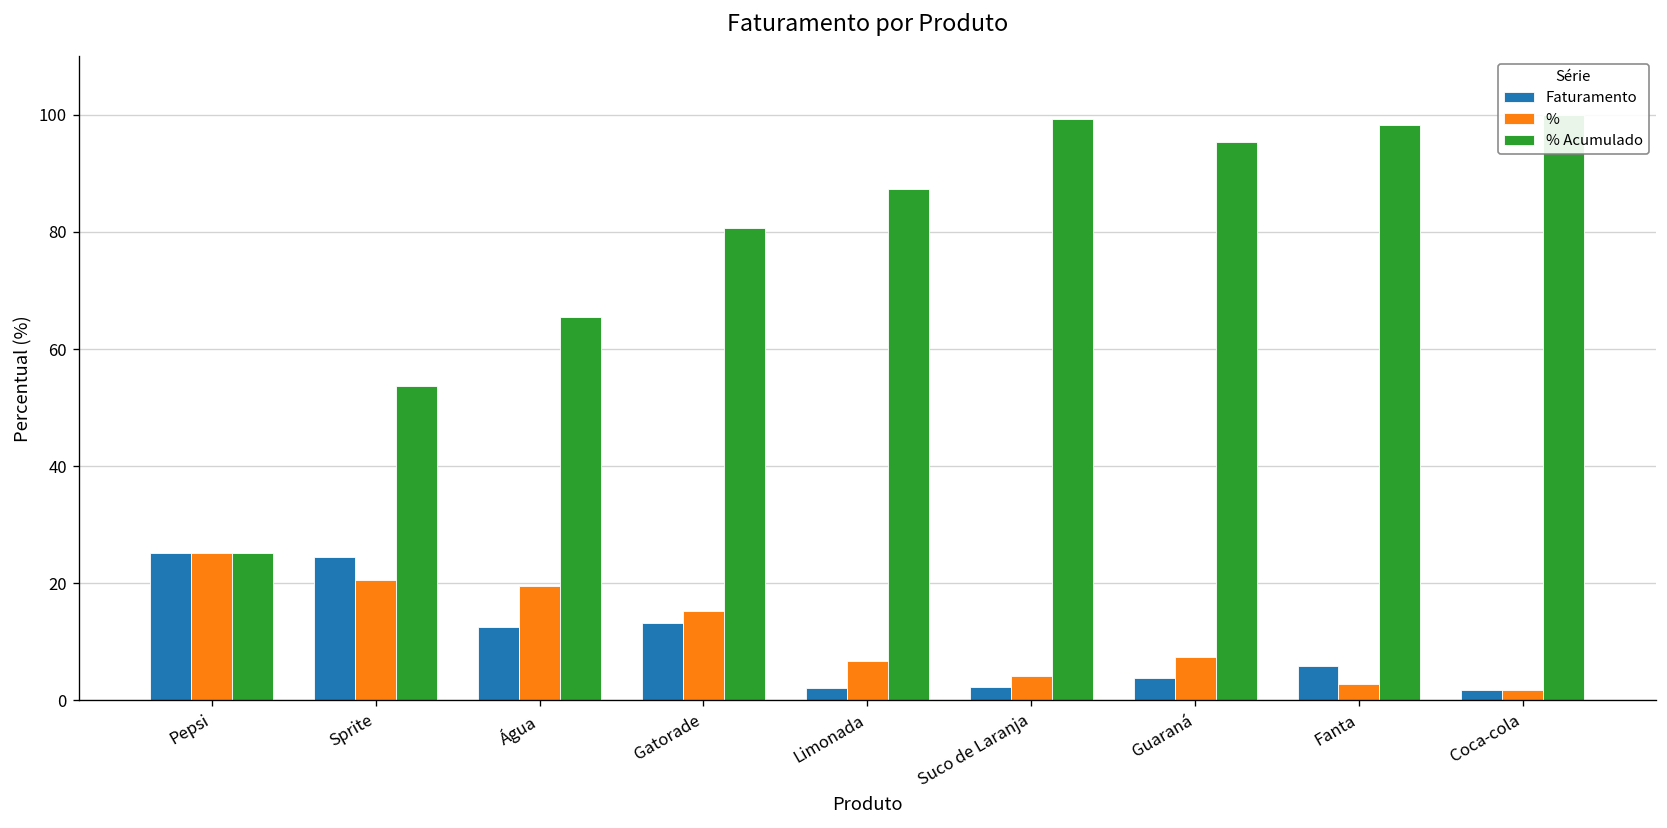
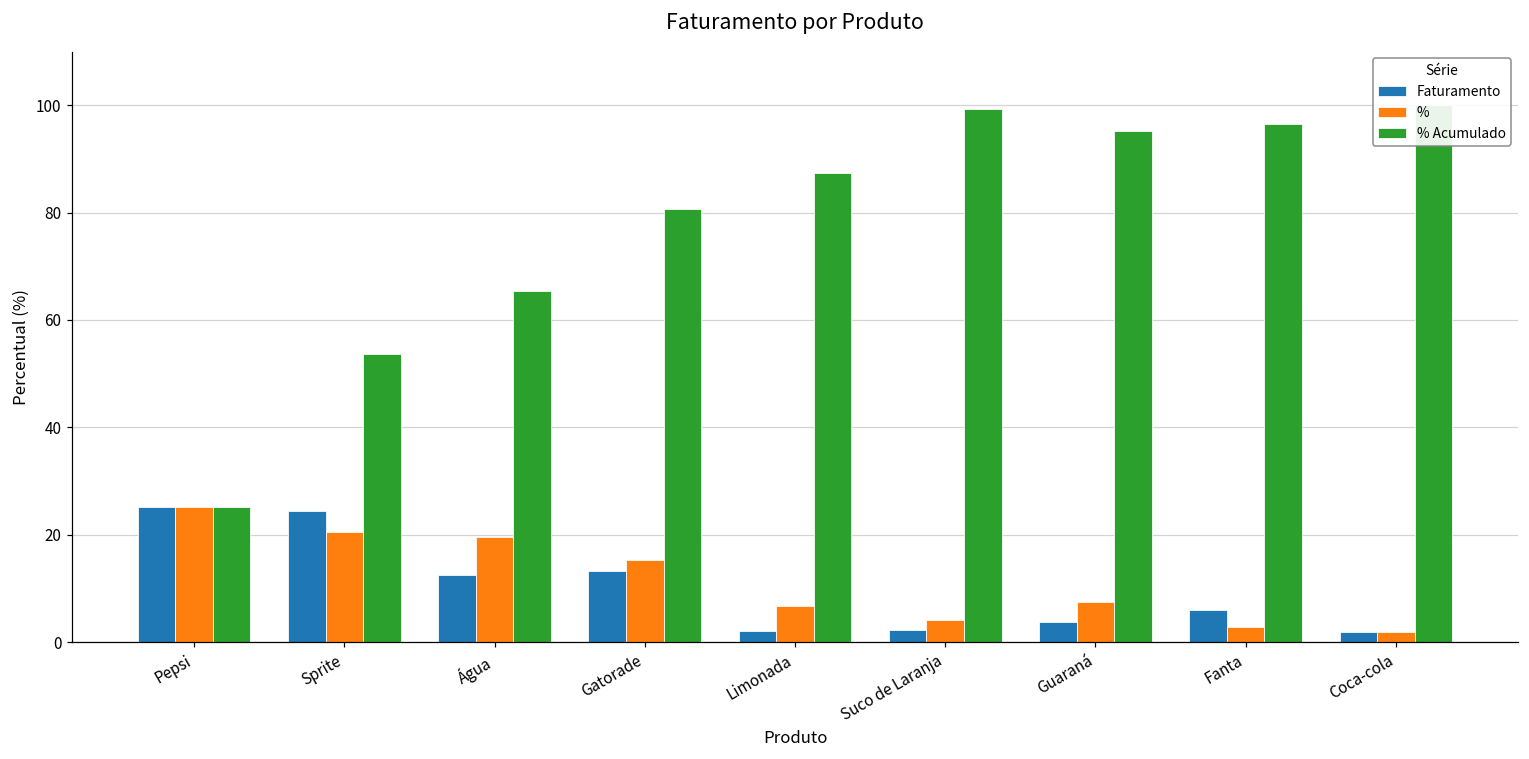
% Acumulado, Fanta: 98 -> 96
